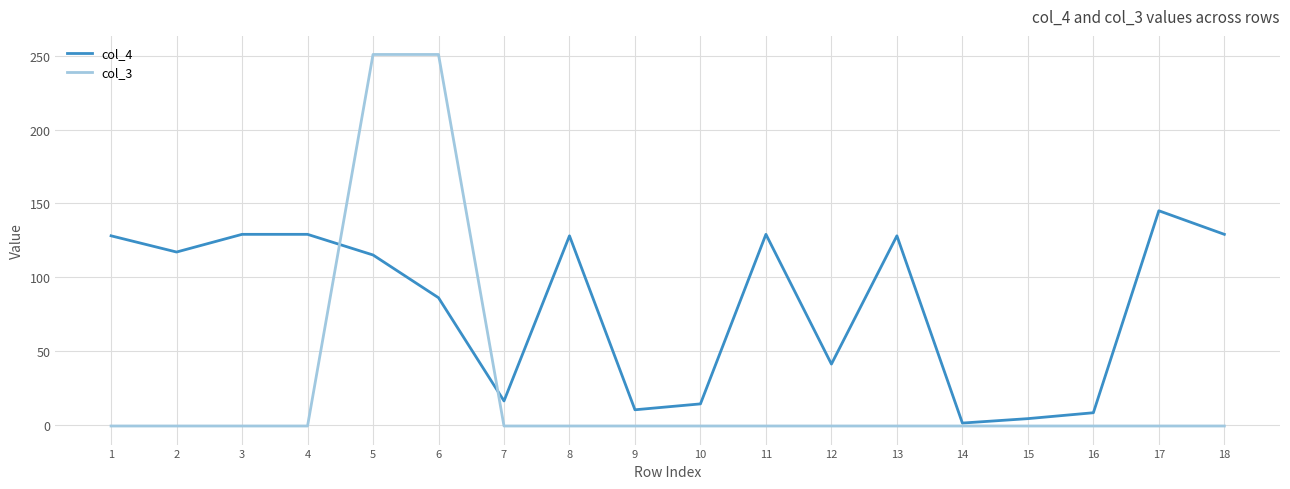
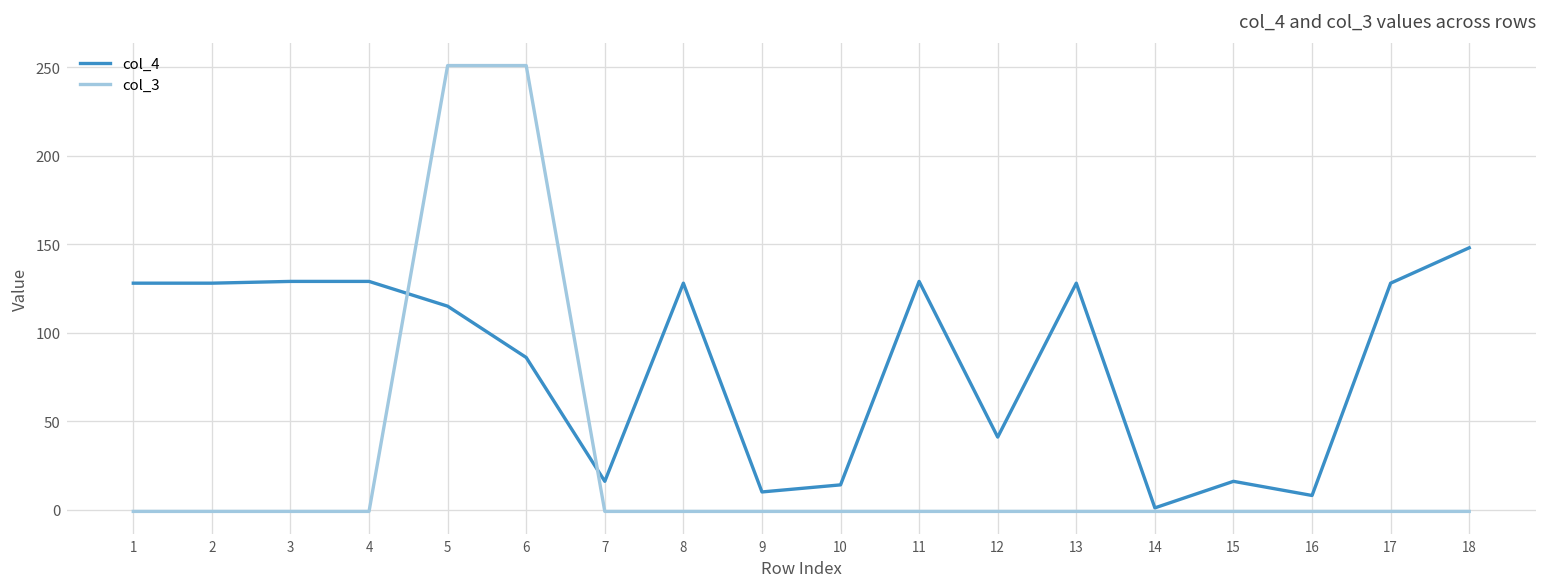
col_4, 2: 117 -> 128
col_4, 15: 4 -> 16
col_4, 17: 145 -> 128
col_4, 18: 129 -> 148
